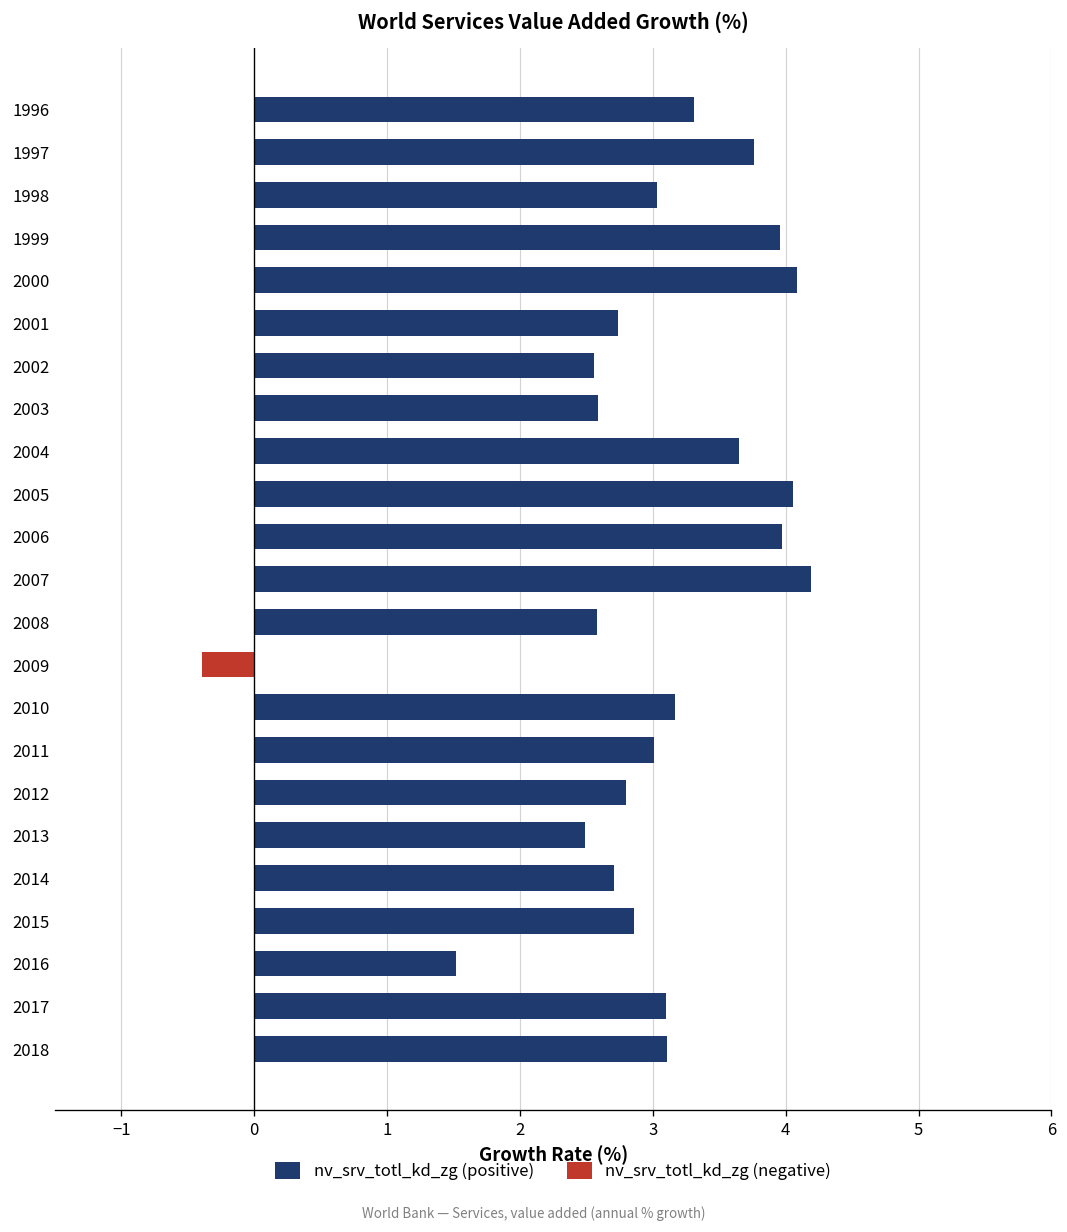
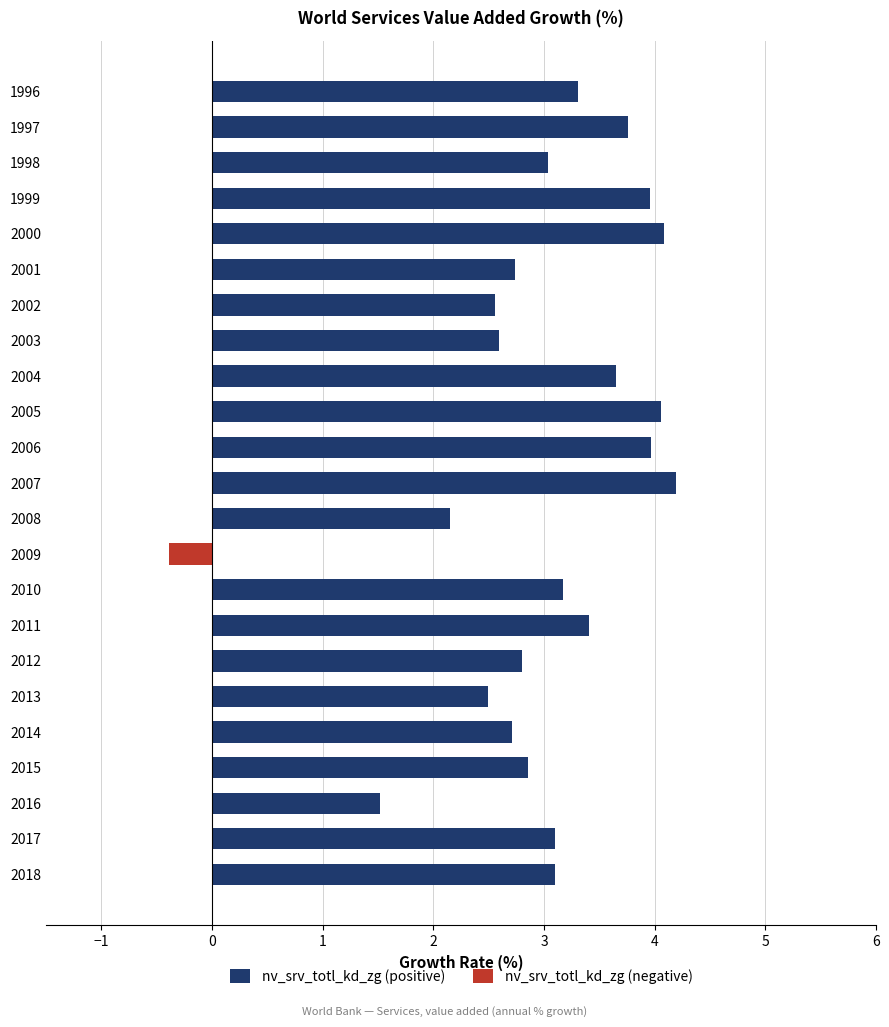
nv_srv_totl_kd_zg (positive), 2008: 2.58 -> 2.15
nv_srv_totl_kd_zg (positive), 2011: 3.01 -> 3.41
